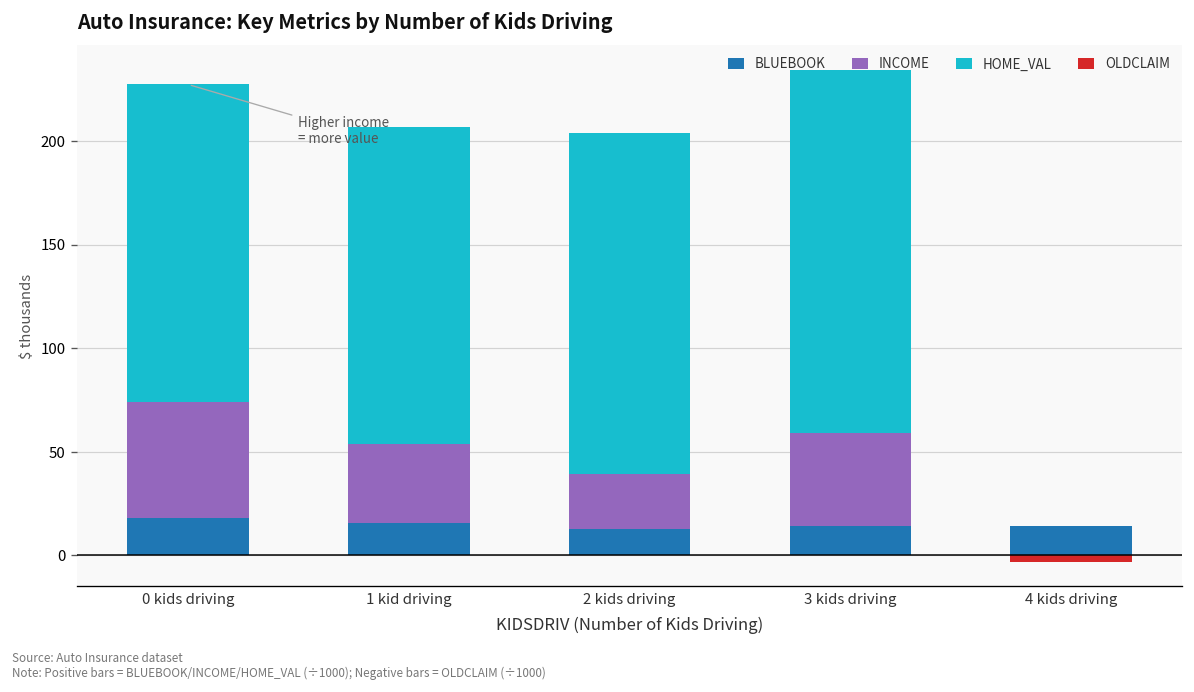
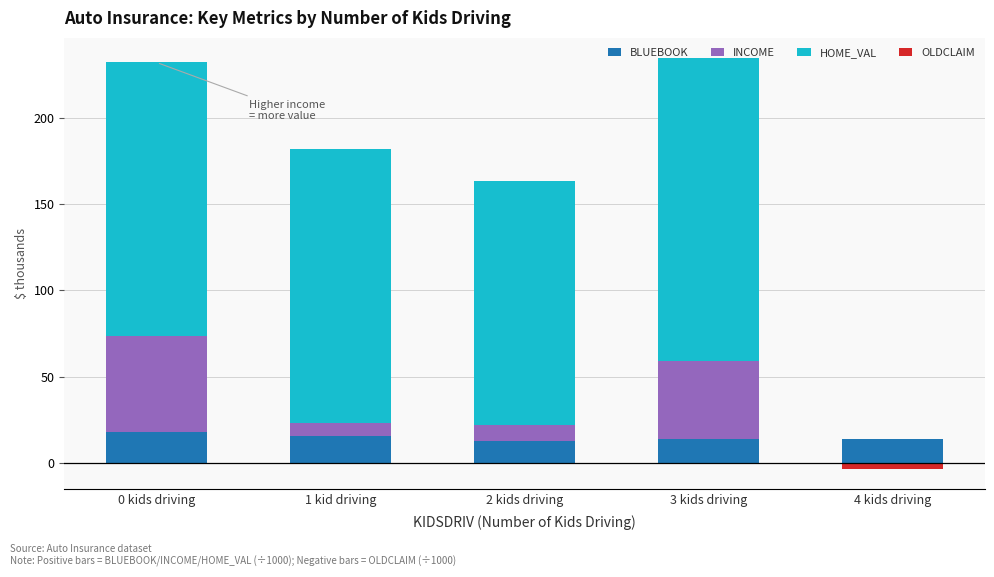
HOME_VAL, 0 kids driving: 153 -> 158
INCOME, 1 kid driving: 38 -> 8
HOME_VAL, 1 kid driving: 153 -> 159
INCOME, 2 kids driving: 27 -> 9
HOME_VAL, 2 kids driving: 164 -> 141
